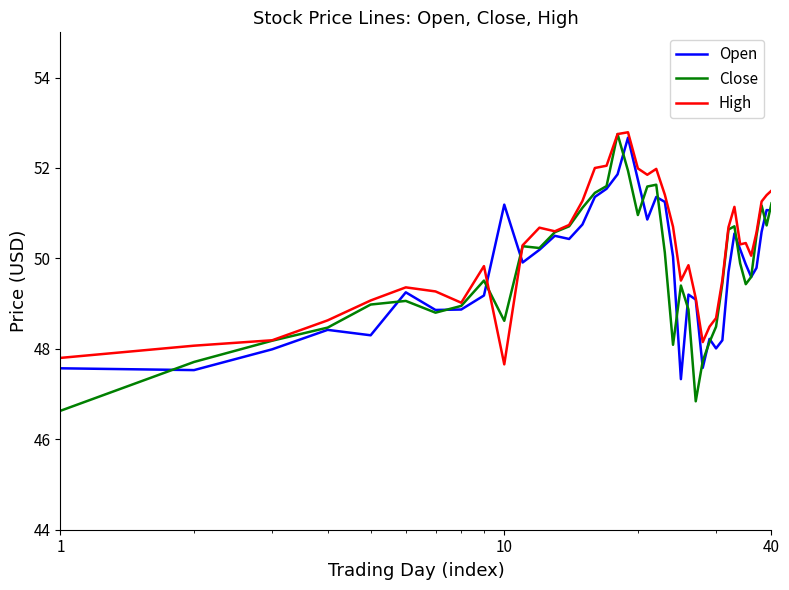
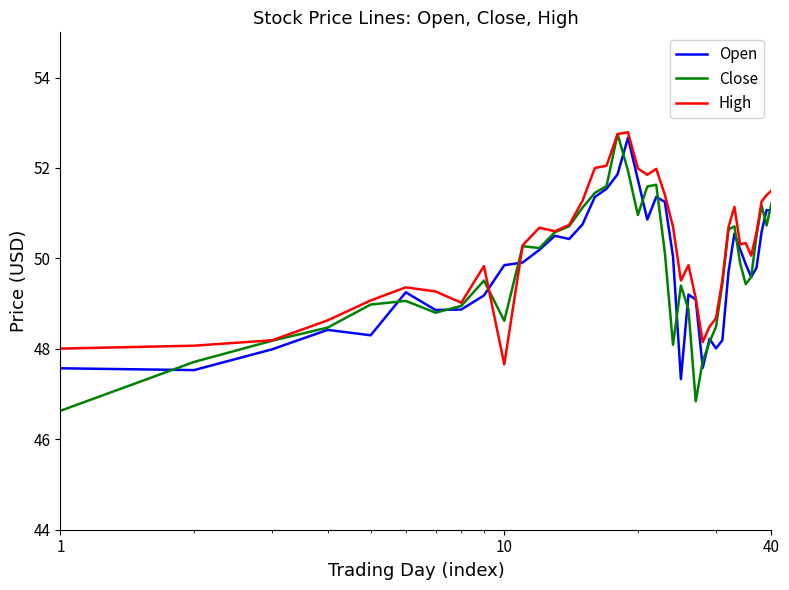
High, 1: 47.8 -> 48.0
Open, 10: 51.2 -> 49.8
